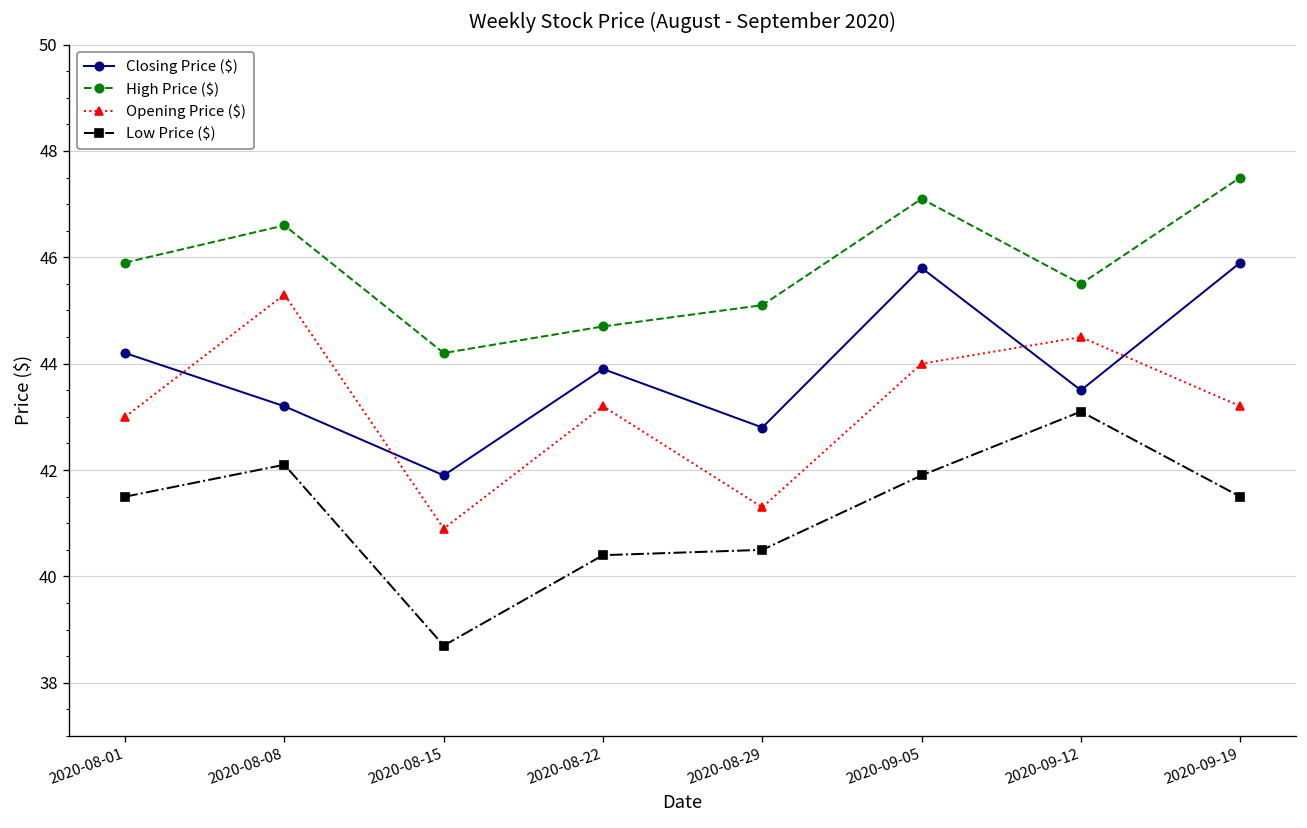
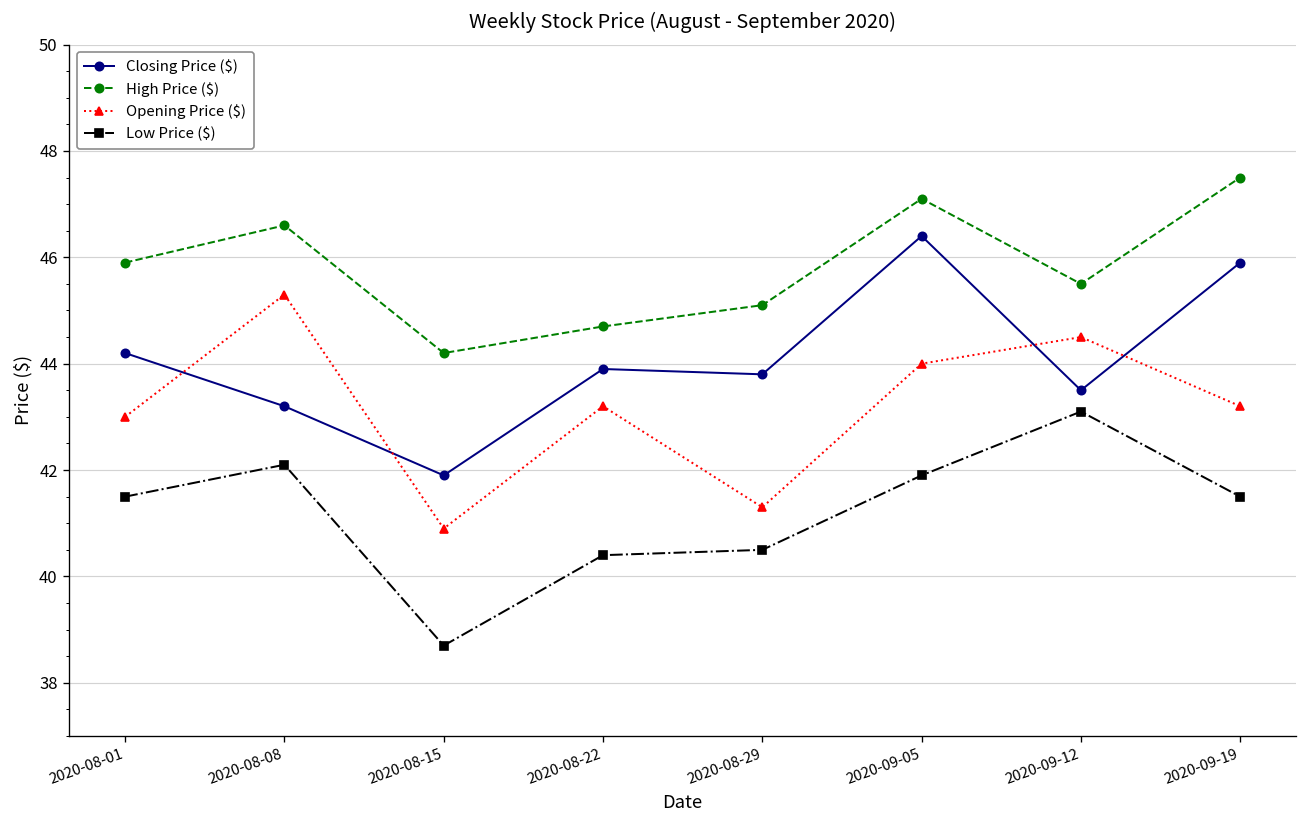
Closing Price ($), 2020-08-29: 42.8 -> 43.8
Closing Price ($), 2020-09-05: 45.8 -> 46.4
